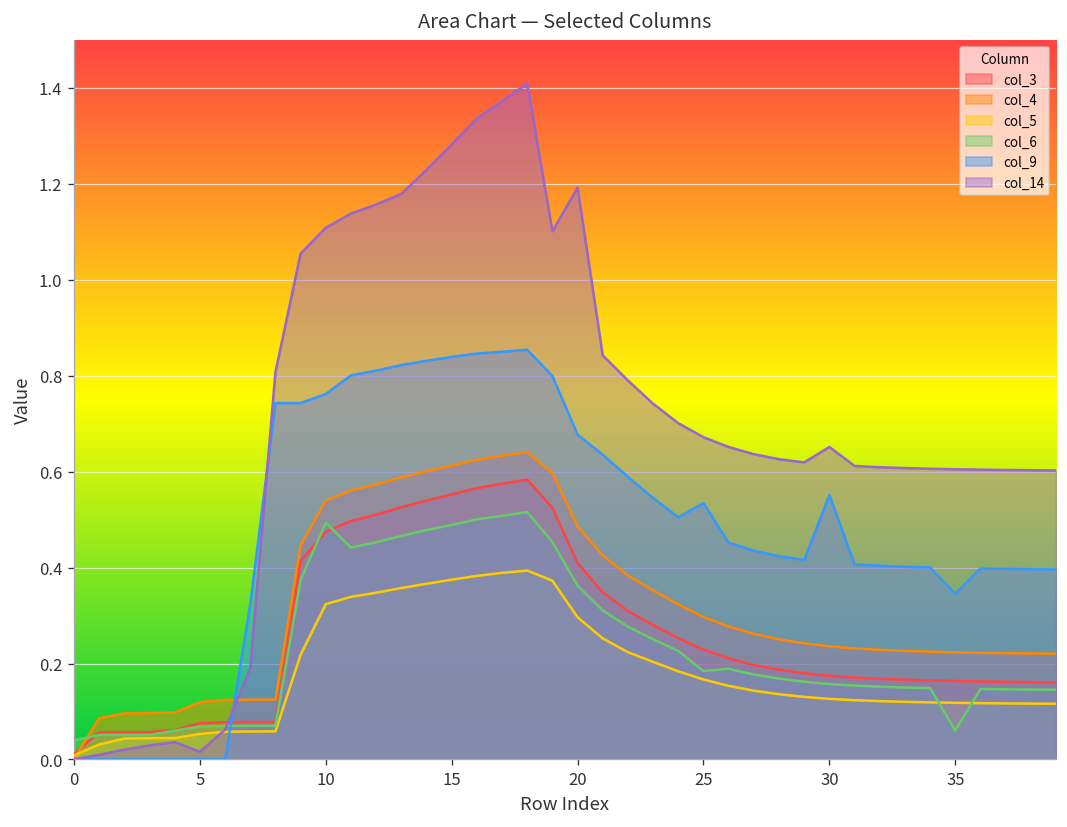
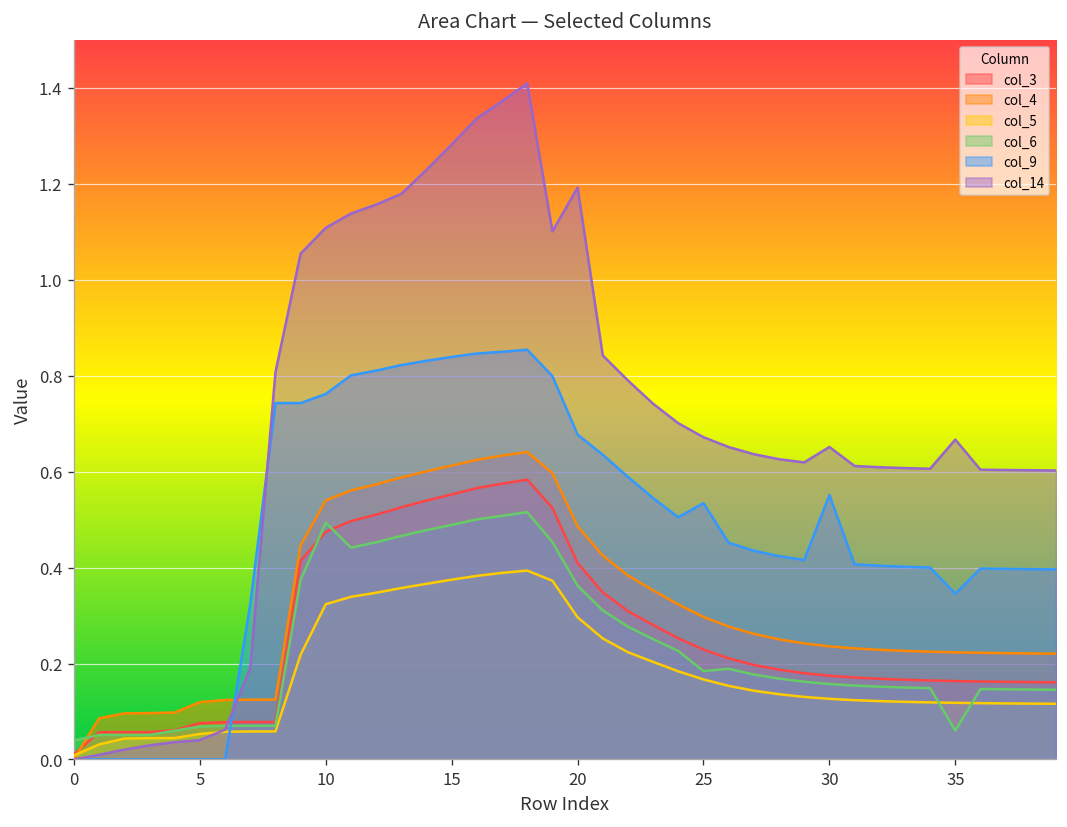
col_14, 5: 0.02 -> 0.04
col_14, 35: 0.61 -> 0.67
